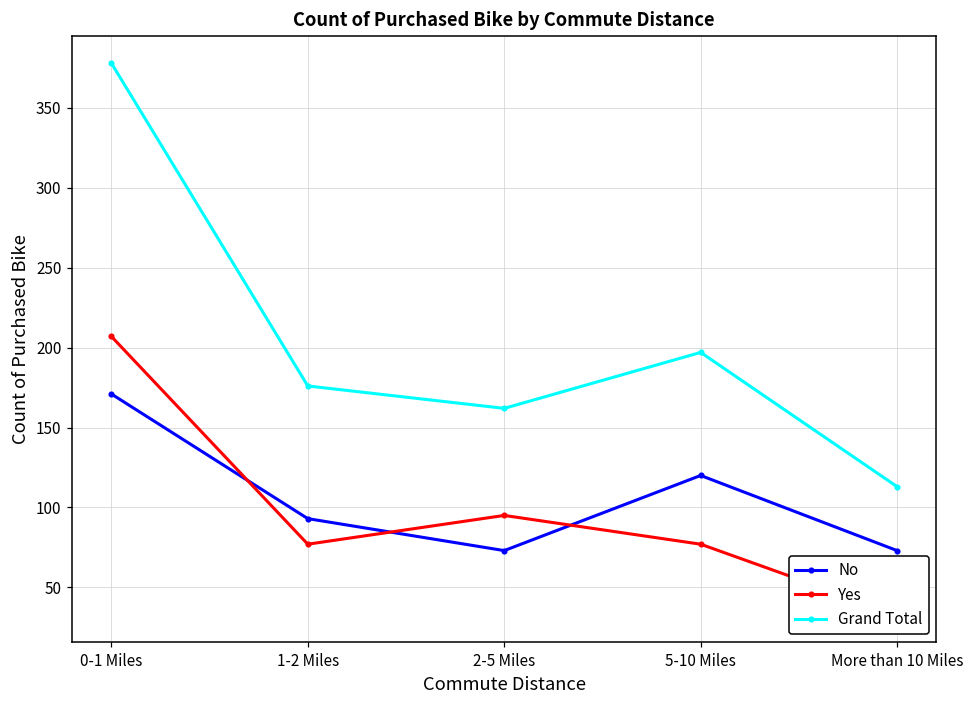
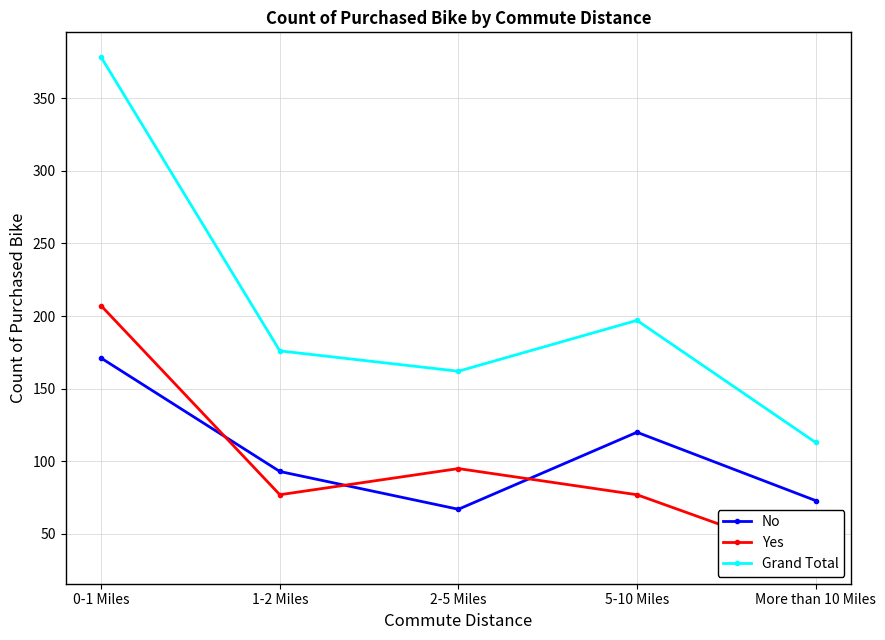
No, 2-5 Miles: 73 -> 67
